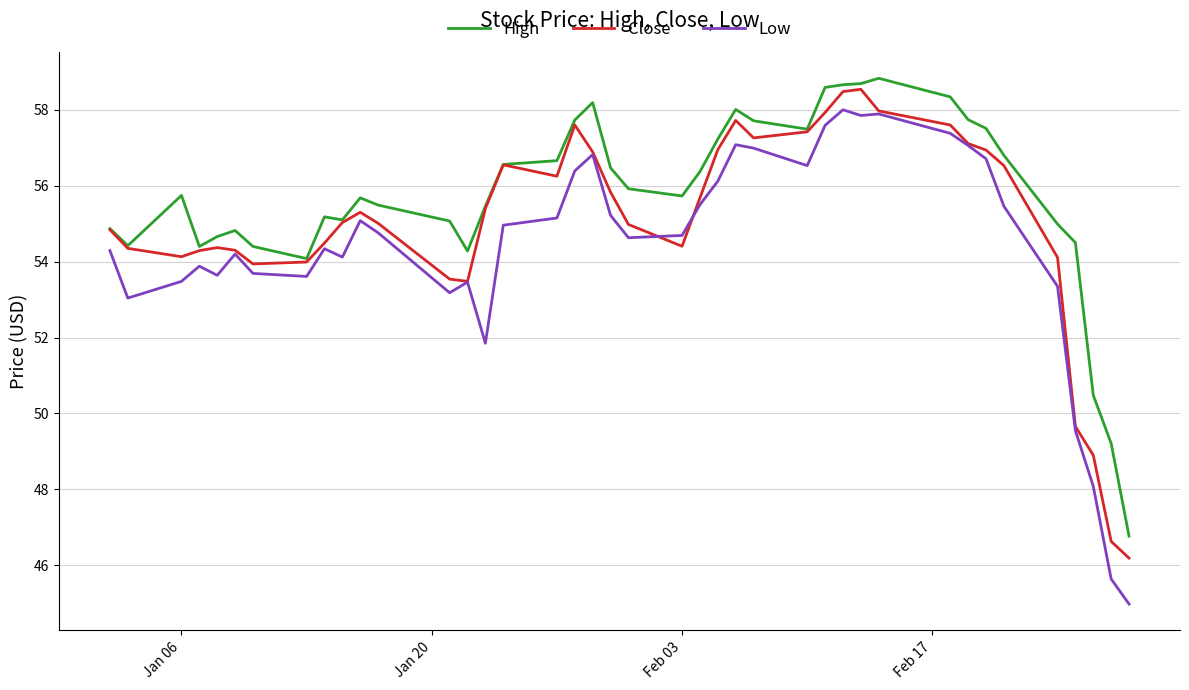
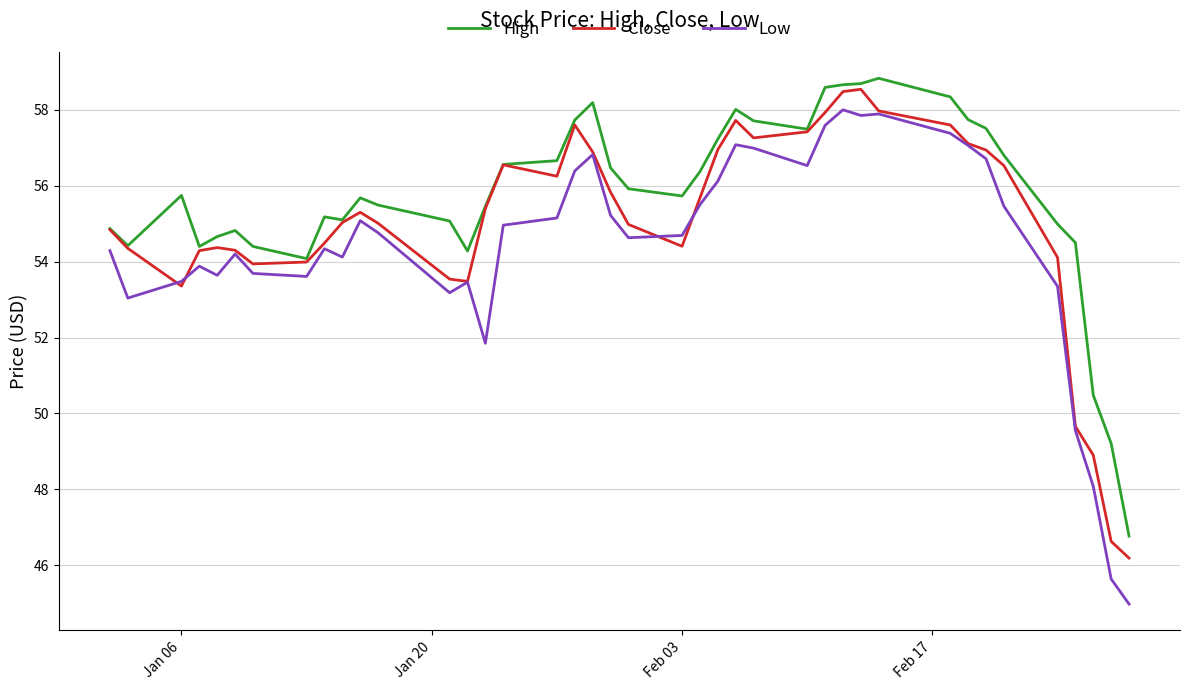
Close, Jan 06: 54.1 -> 53.4
